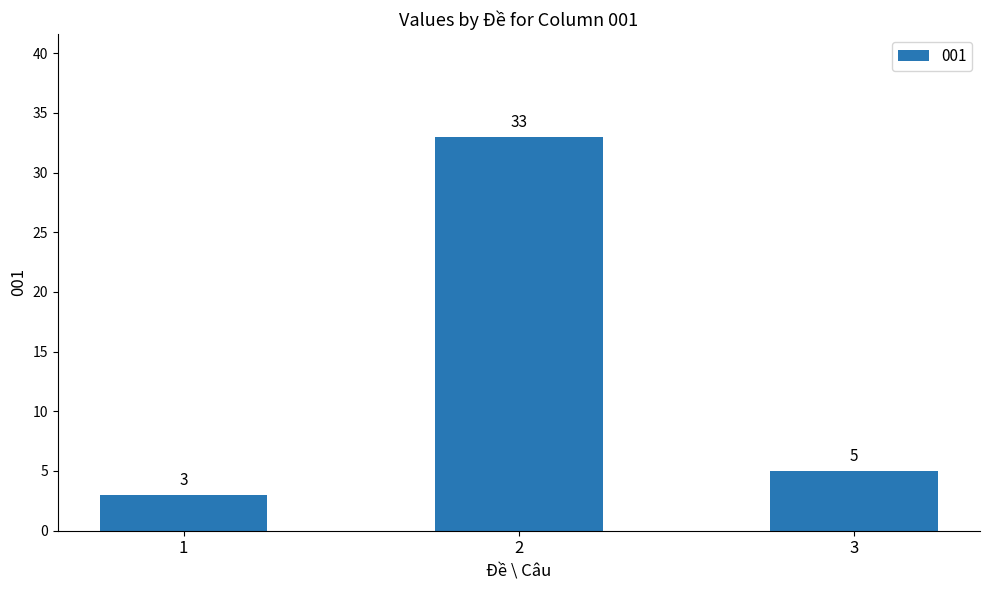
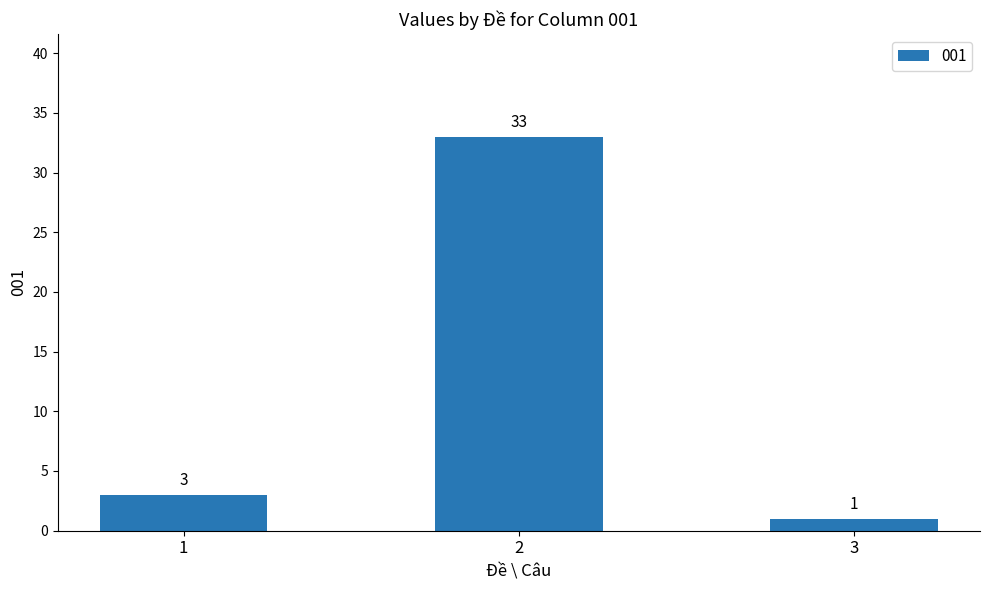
3: 5 -> 1
